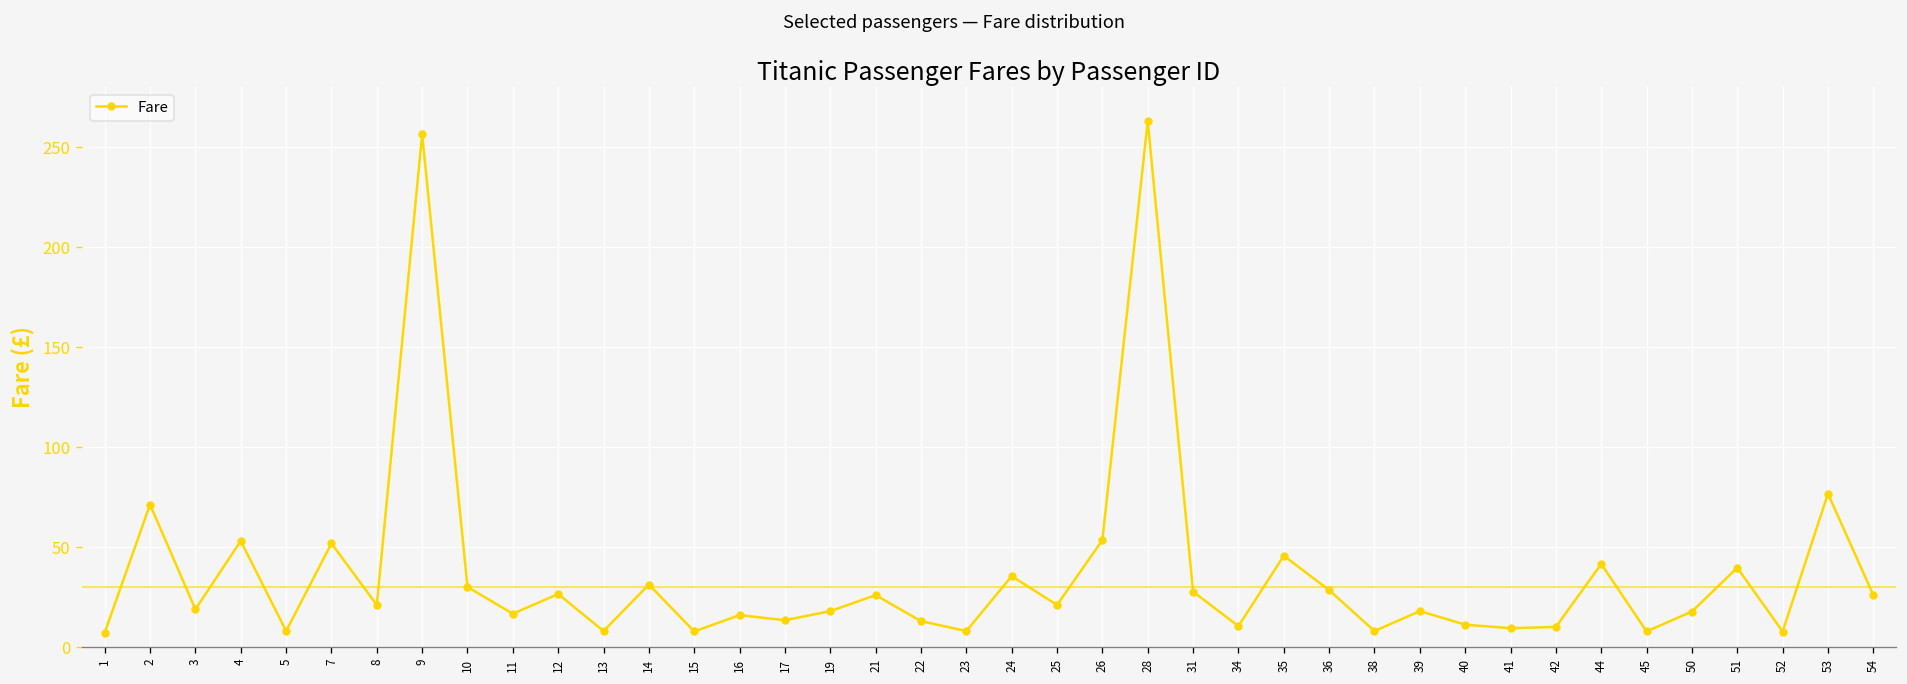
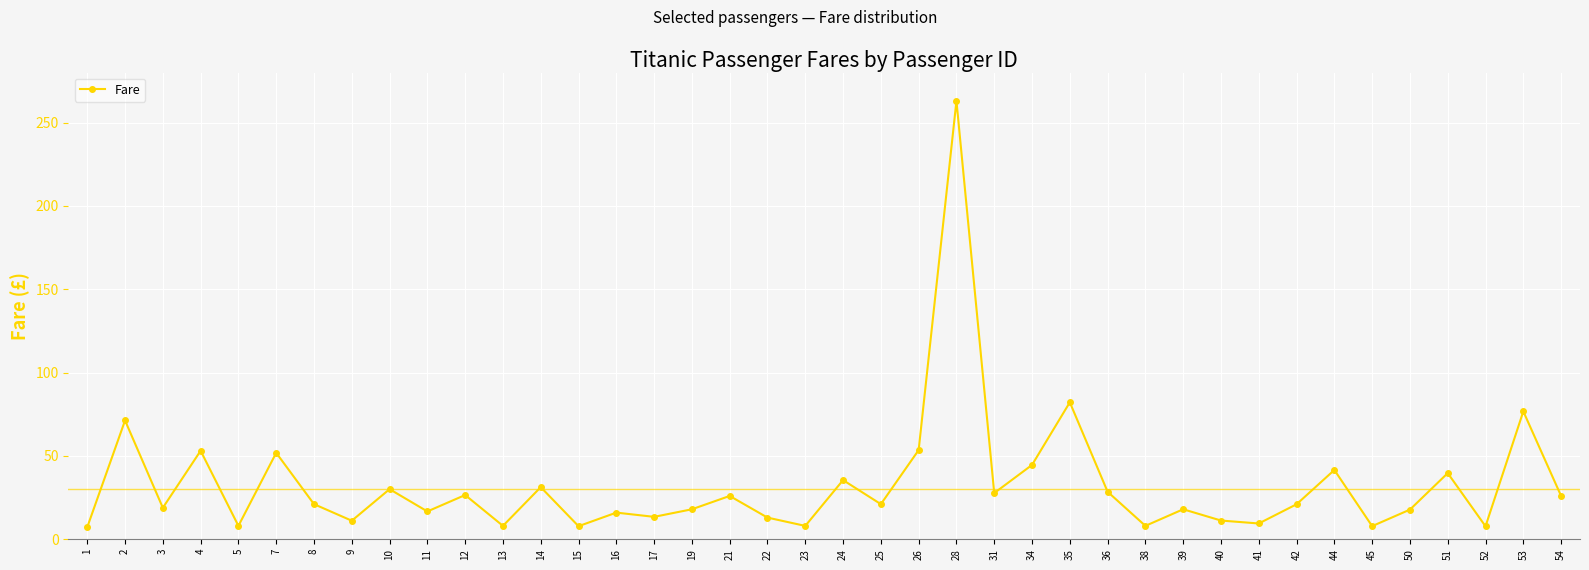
9: 256 -> 11
34: 11 -> 45
35: 46 -> 82
42: 10 -> 21
